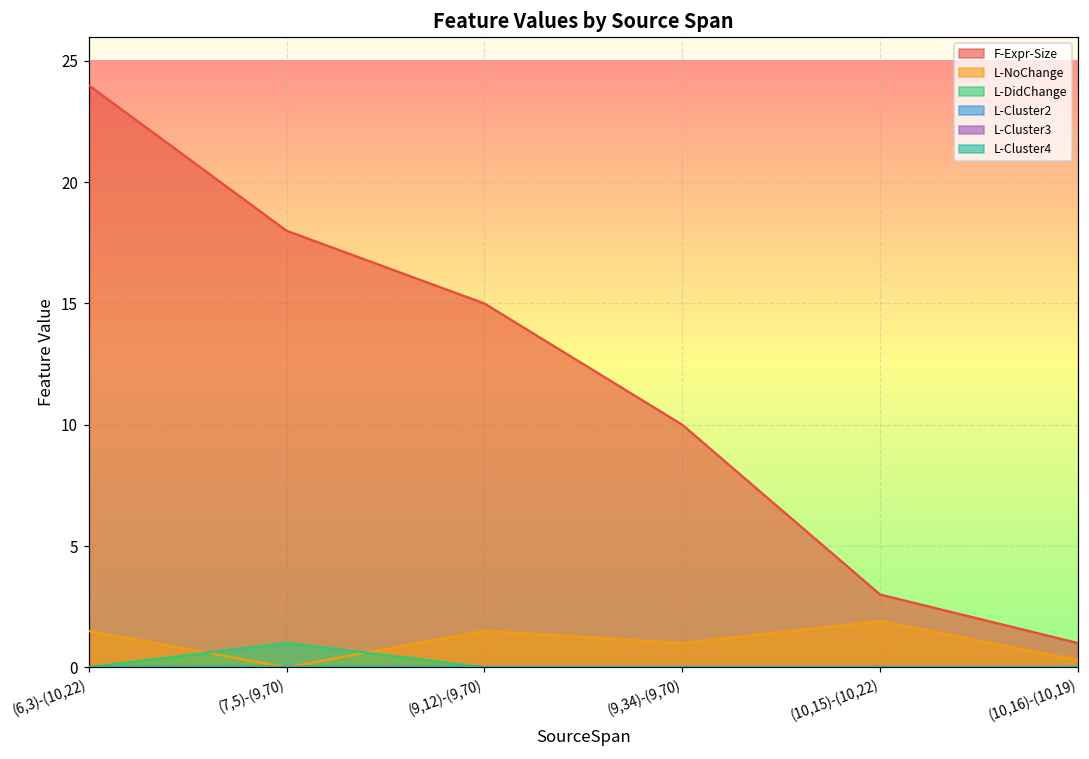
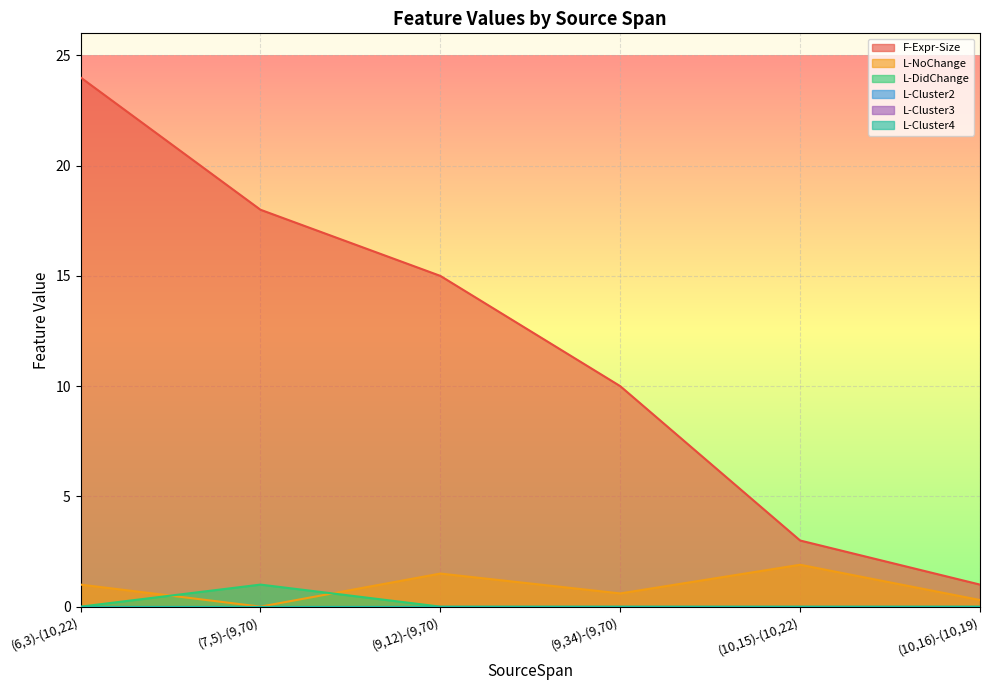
L-NoChange, (6,3)-(10,22): 1.5 -> 1.0
L-NoChange, (9,34)-(9,70): 1.0 -> 0.6
